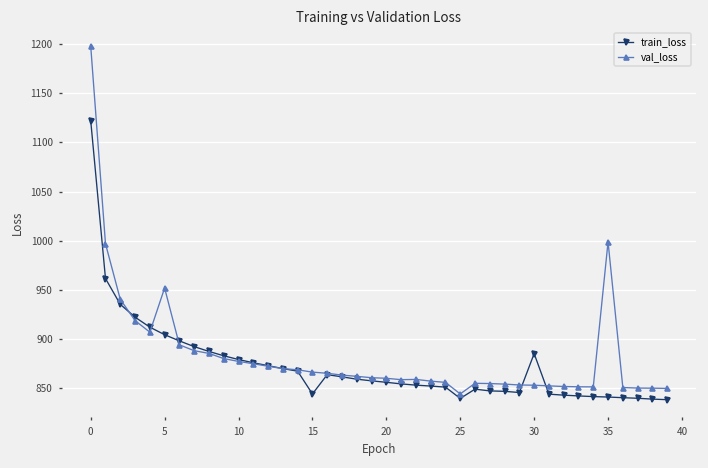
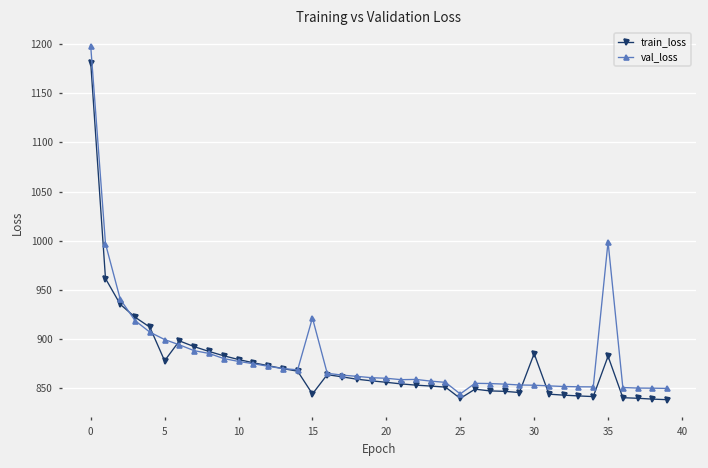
train_loss, 0: 1120 -> 1180
train_loss, 5: 900 -> 880
val_loss, 5: 950 -> 900
val_loss, 15: 870 -> 920
train_loss, 35: 840 -> 880
